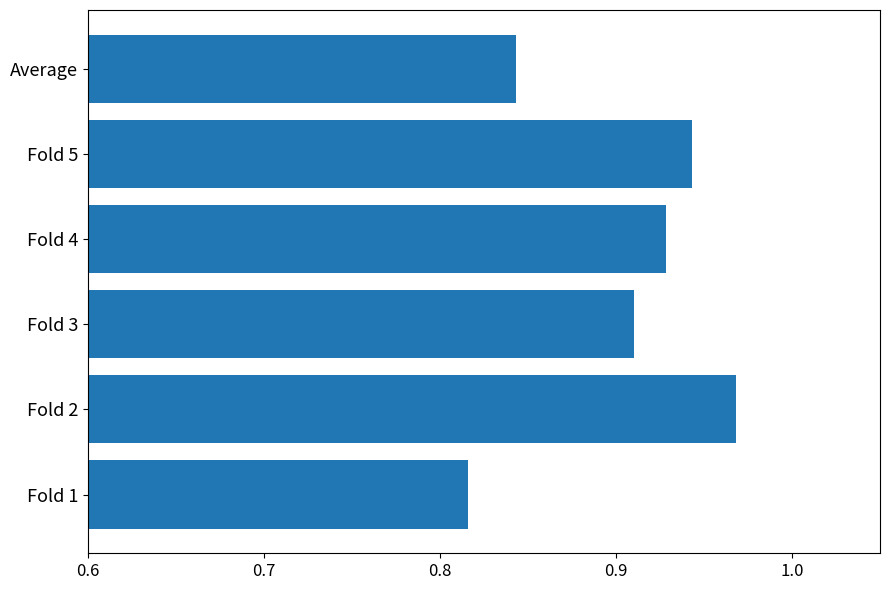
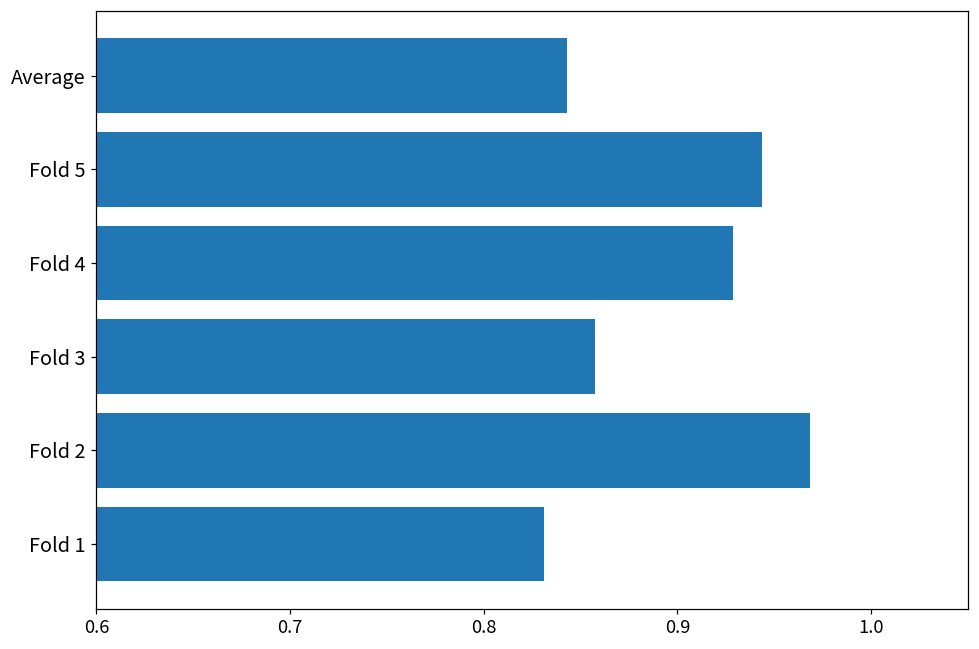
Fold 3: 0.910 -> 0.857
Fold 1: 0.816 -> 0.831
